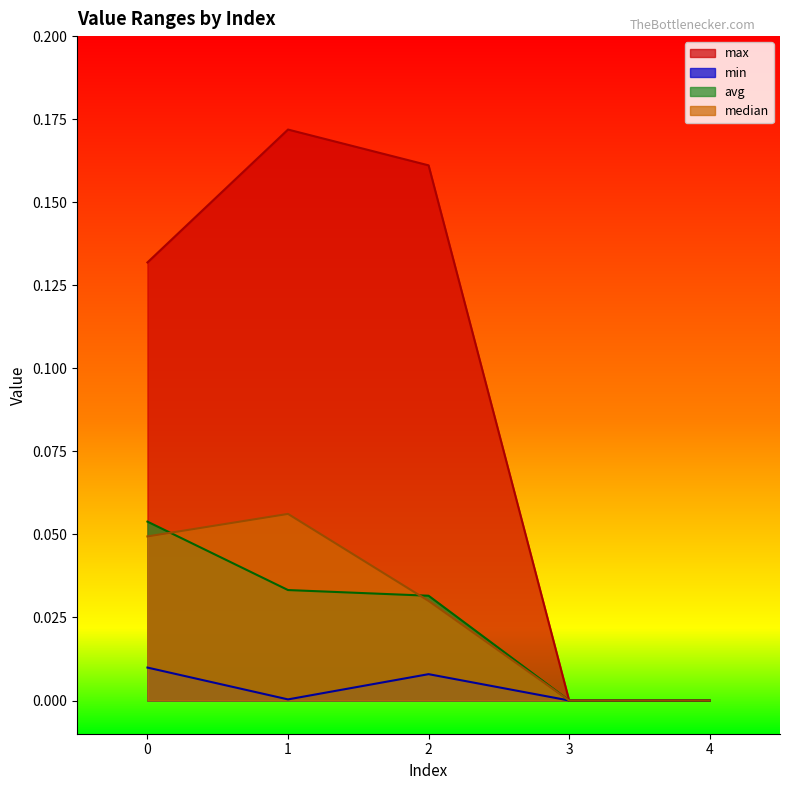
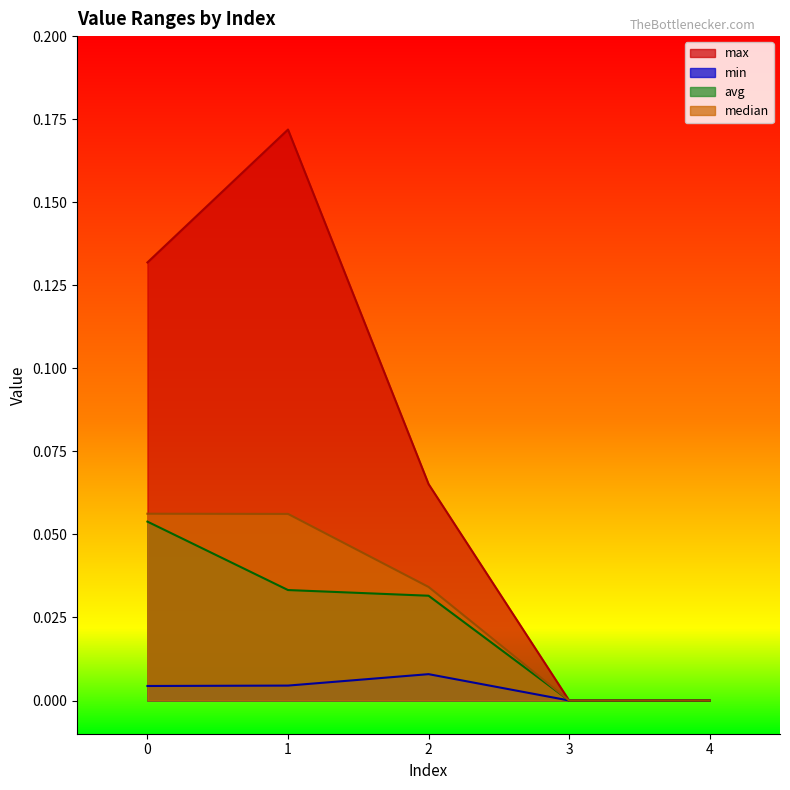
min, 0: 0.010 -> 0.004
median, 0: 0.049 -> 0.056
min, 1: 0.000 -> 0.004
max, 2: 0.161 -> 0.065
median, 2: 0.030 -> 0.034
